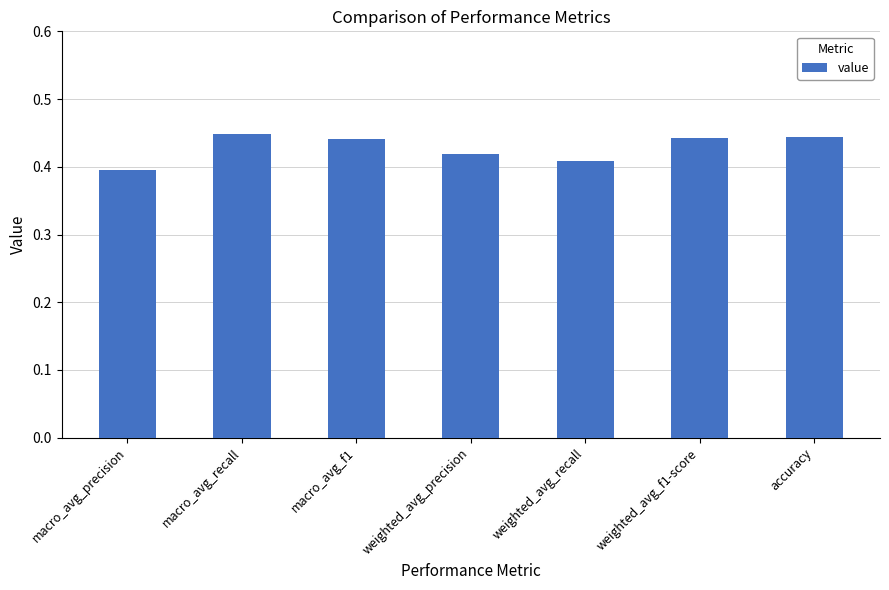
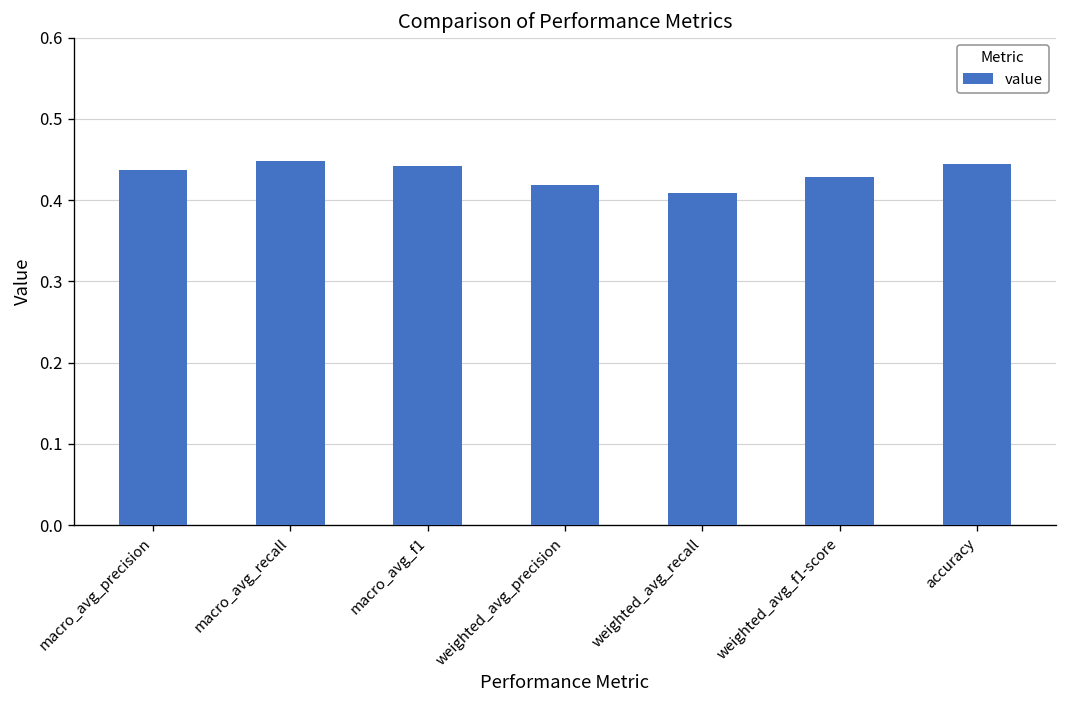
macro_avg_precision: 0.39 -> 0.44
weighted_avg_f1-score: 0.44 -> 0.43
